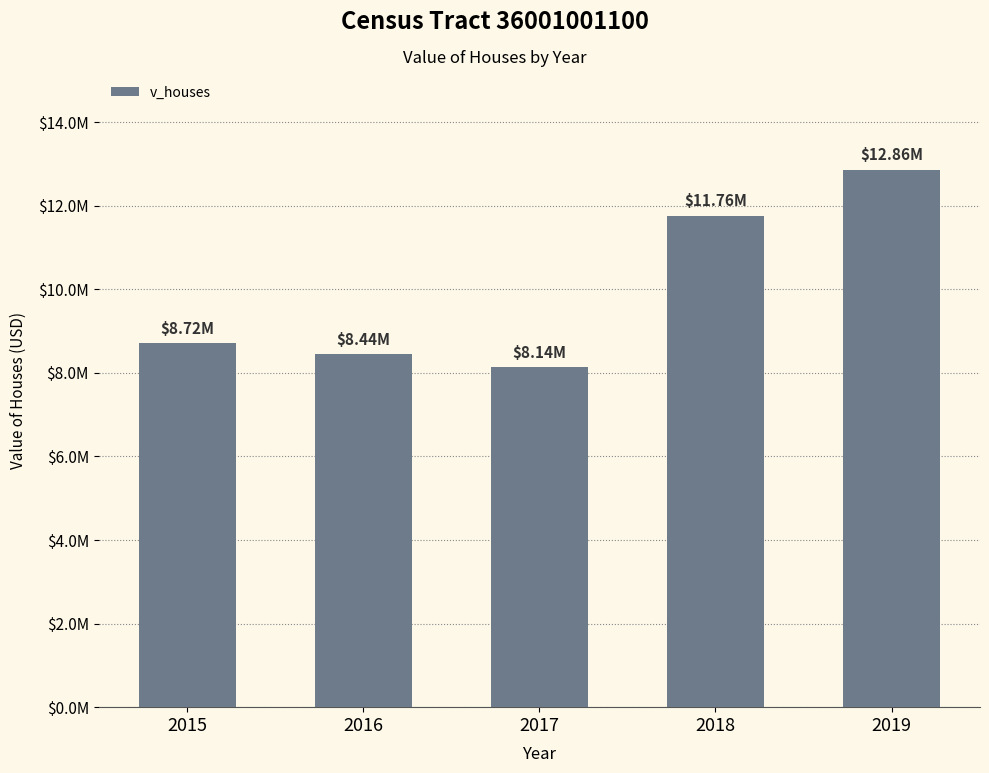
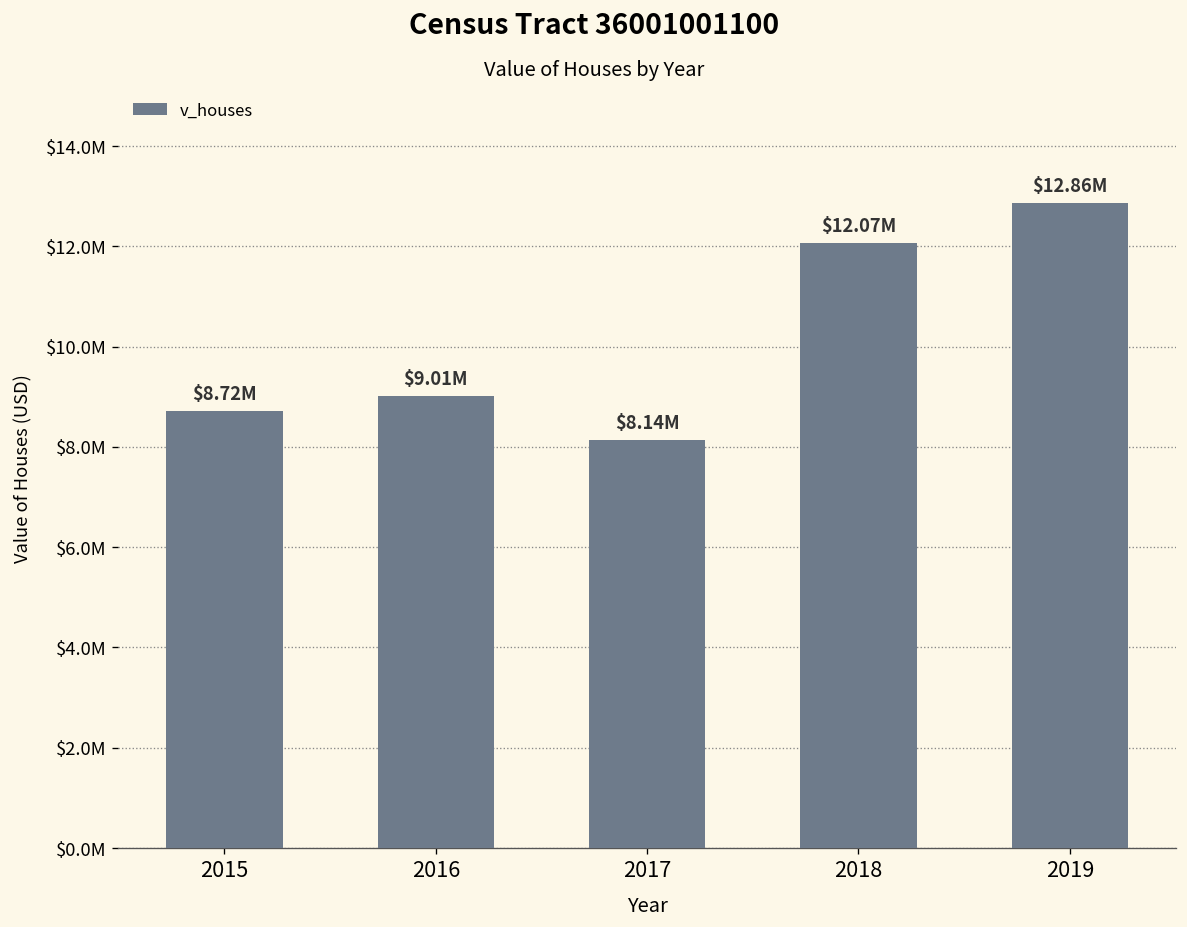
2016: $8.44M -> $9.01M
2018: $11.76M -> $12.07M
